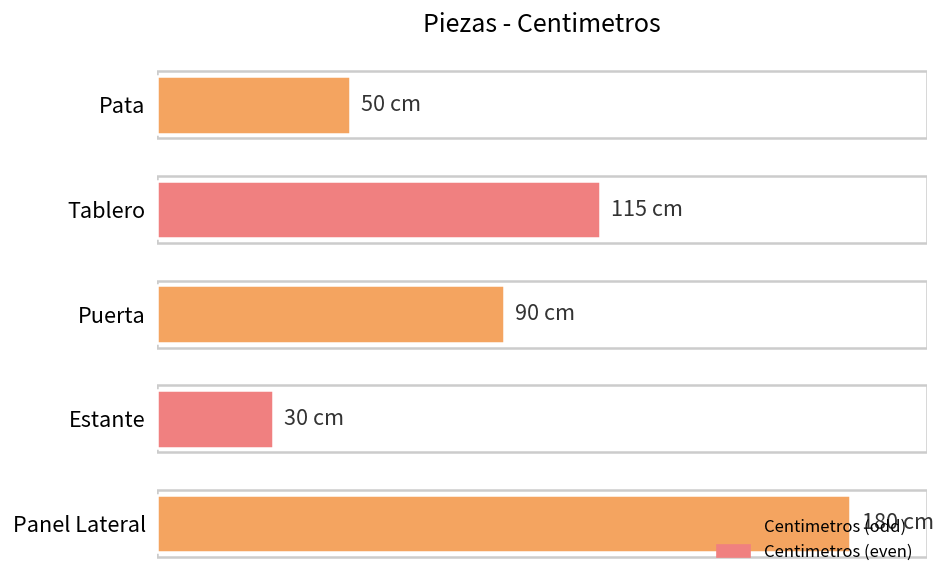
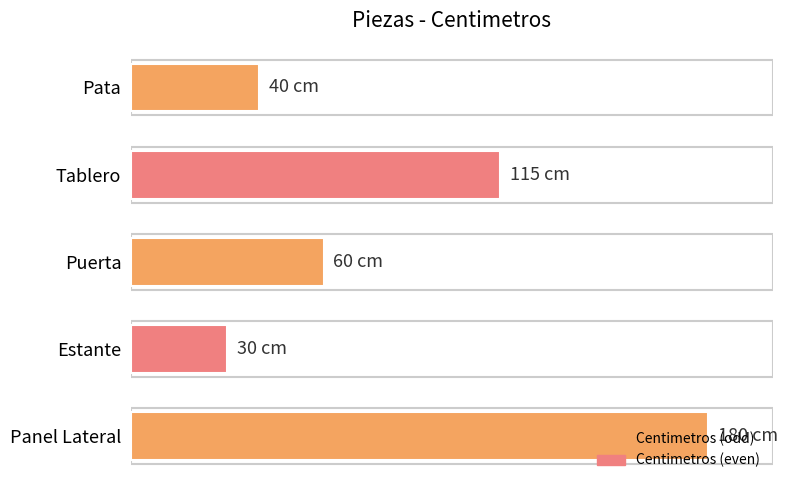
Pata: 50 -> 40
Puerta: 90 -> 60
